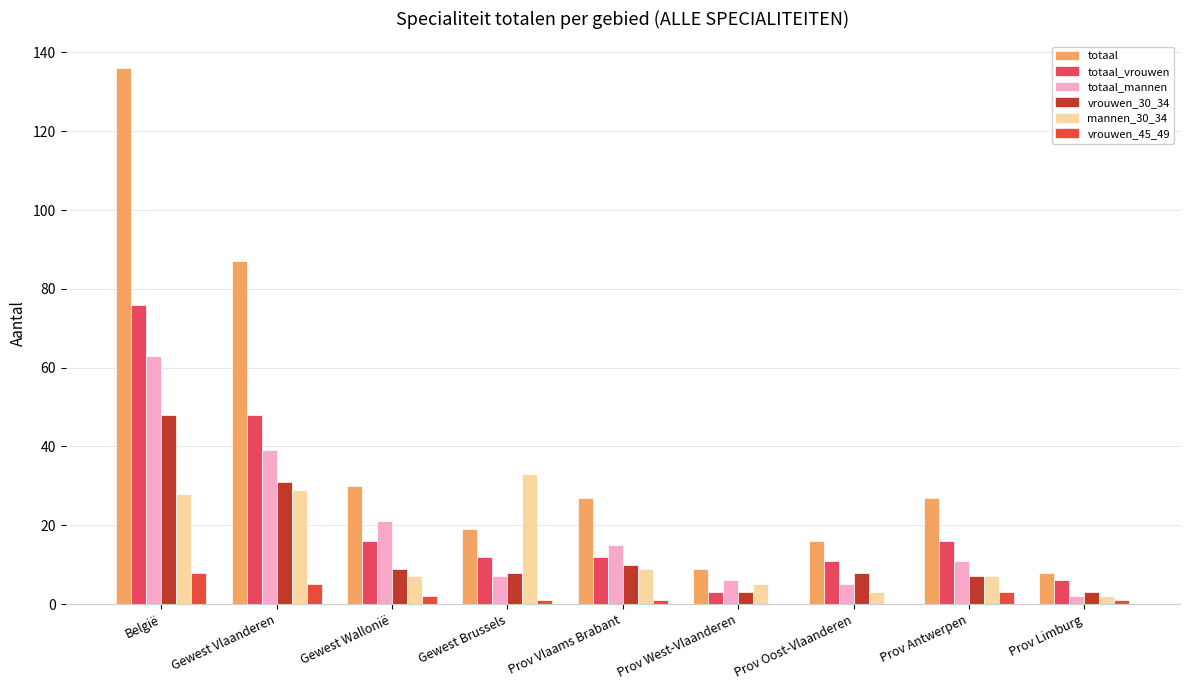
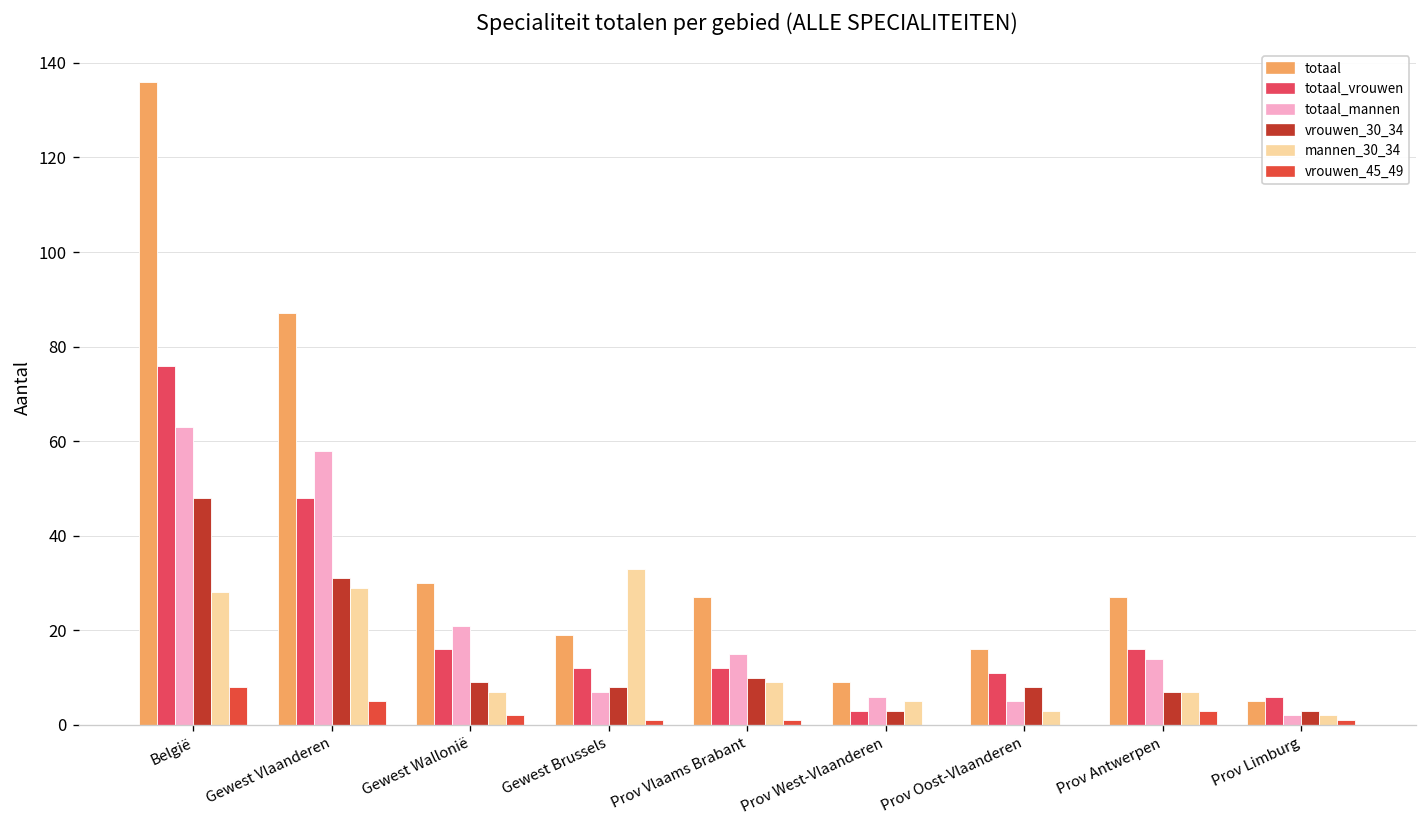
totaal_mannen, Gewest Vlaanderen: 39 -> 58
totaal_mannen, Prov Antwerpen: 11 -> 14
totaal, Prov Limburg: 8 -> 5
